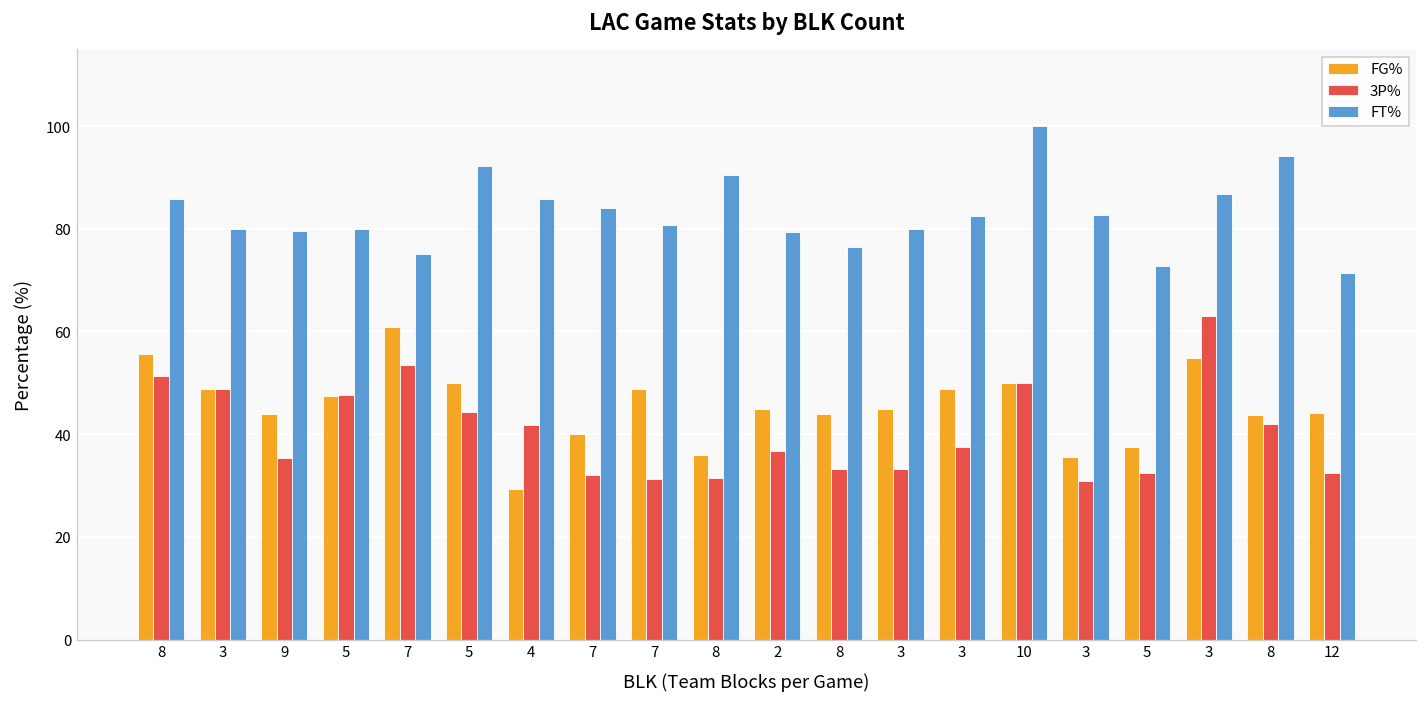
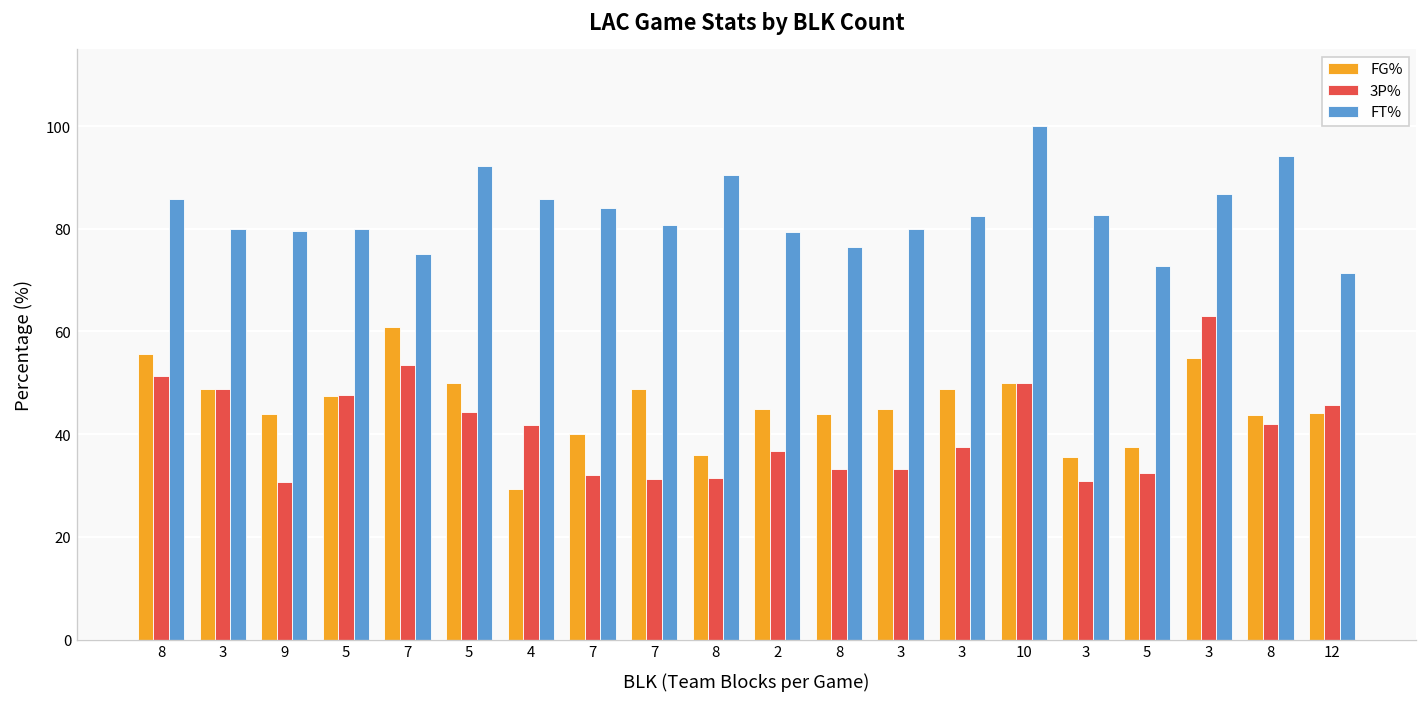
3P%, 9: 35 -> 31
3P%, 12: 32 -> 46
